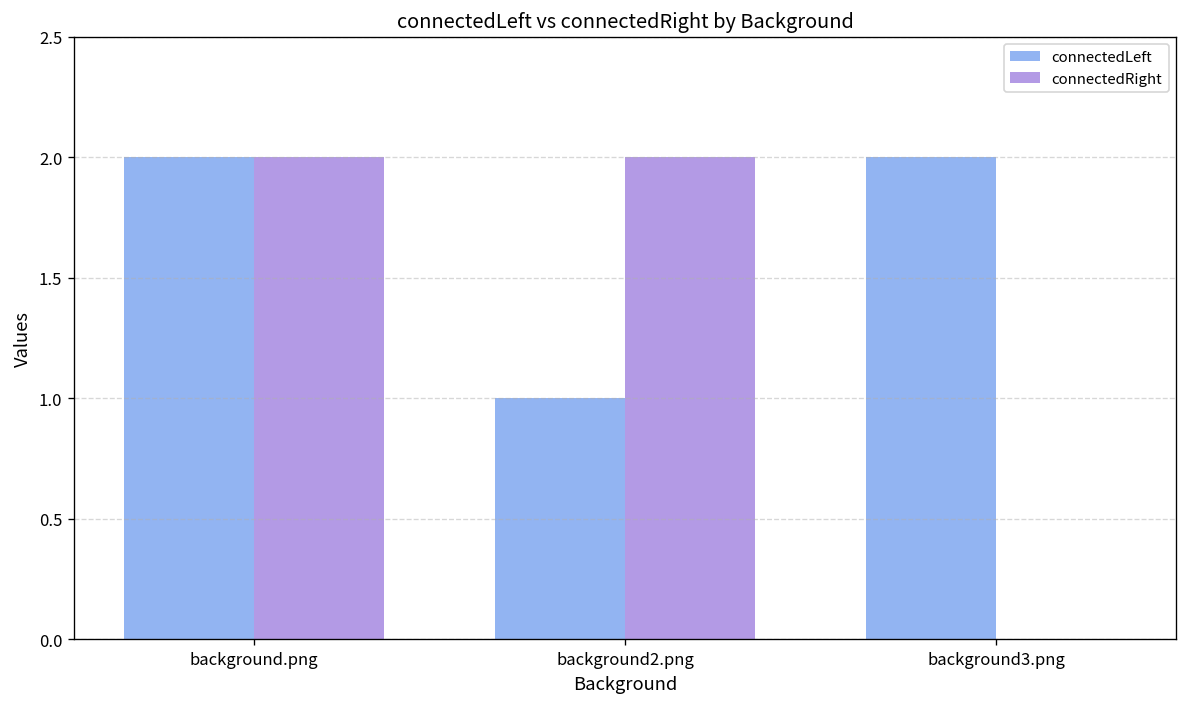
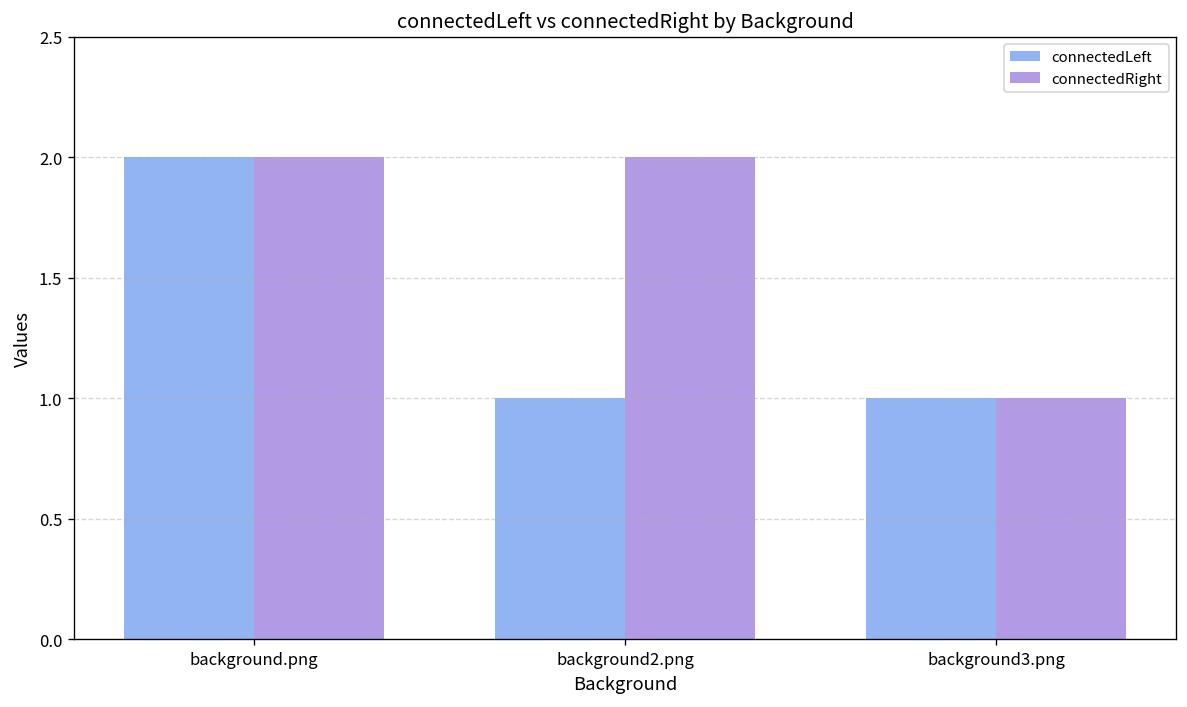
connectedLeft, background3.png: 2 -> 1
connectedRight, background3.png: 0 -> 1
